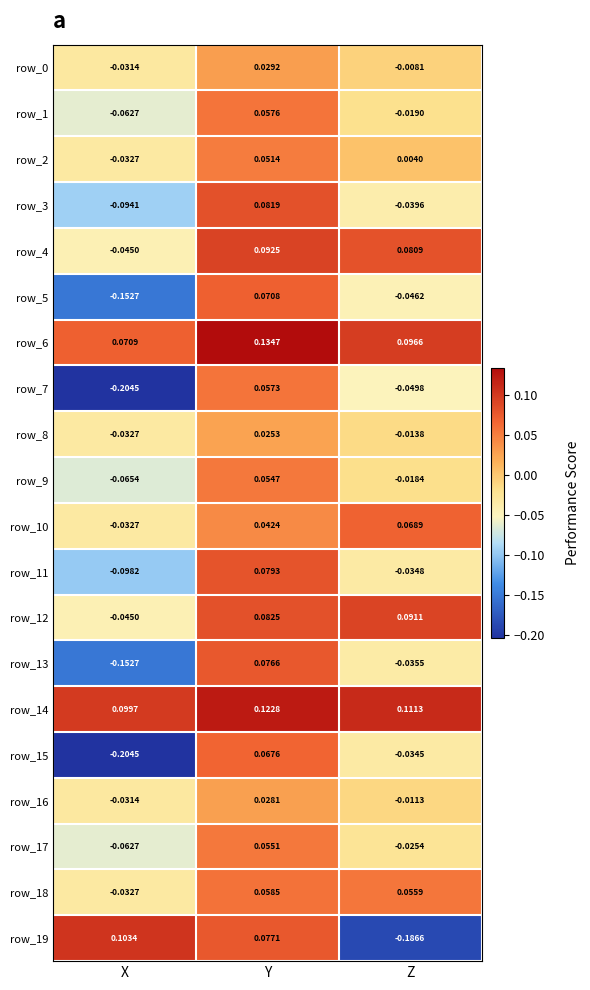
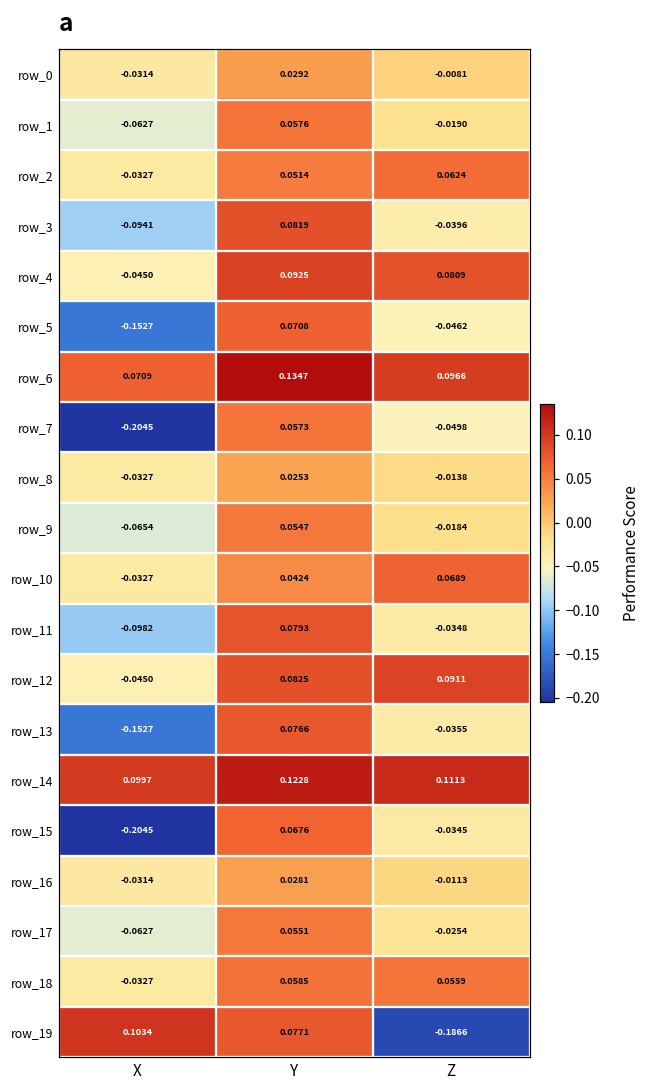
row_2, Z: 0.0040 -> 0.0624
